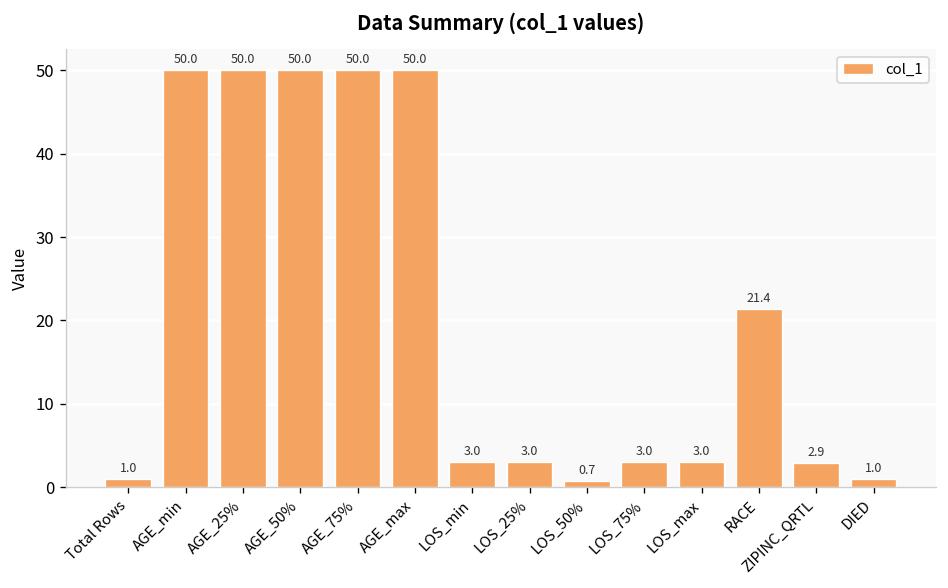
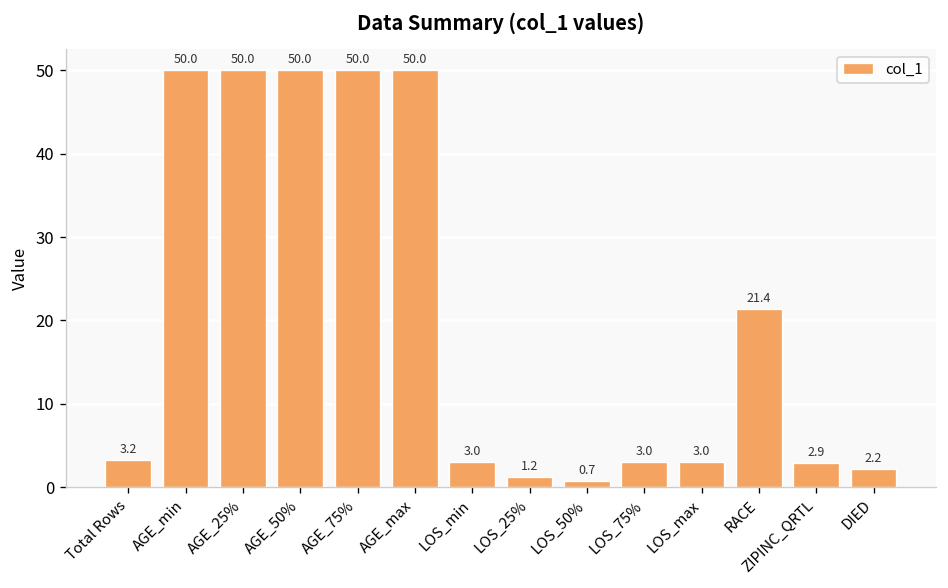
Total Rows: 1.0 -> 3.2
LOS_25%: 3.0 -> 1.2
DIED: 1.0 -> 2.2
